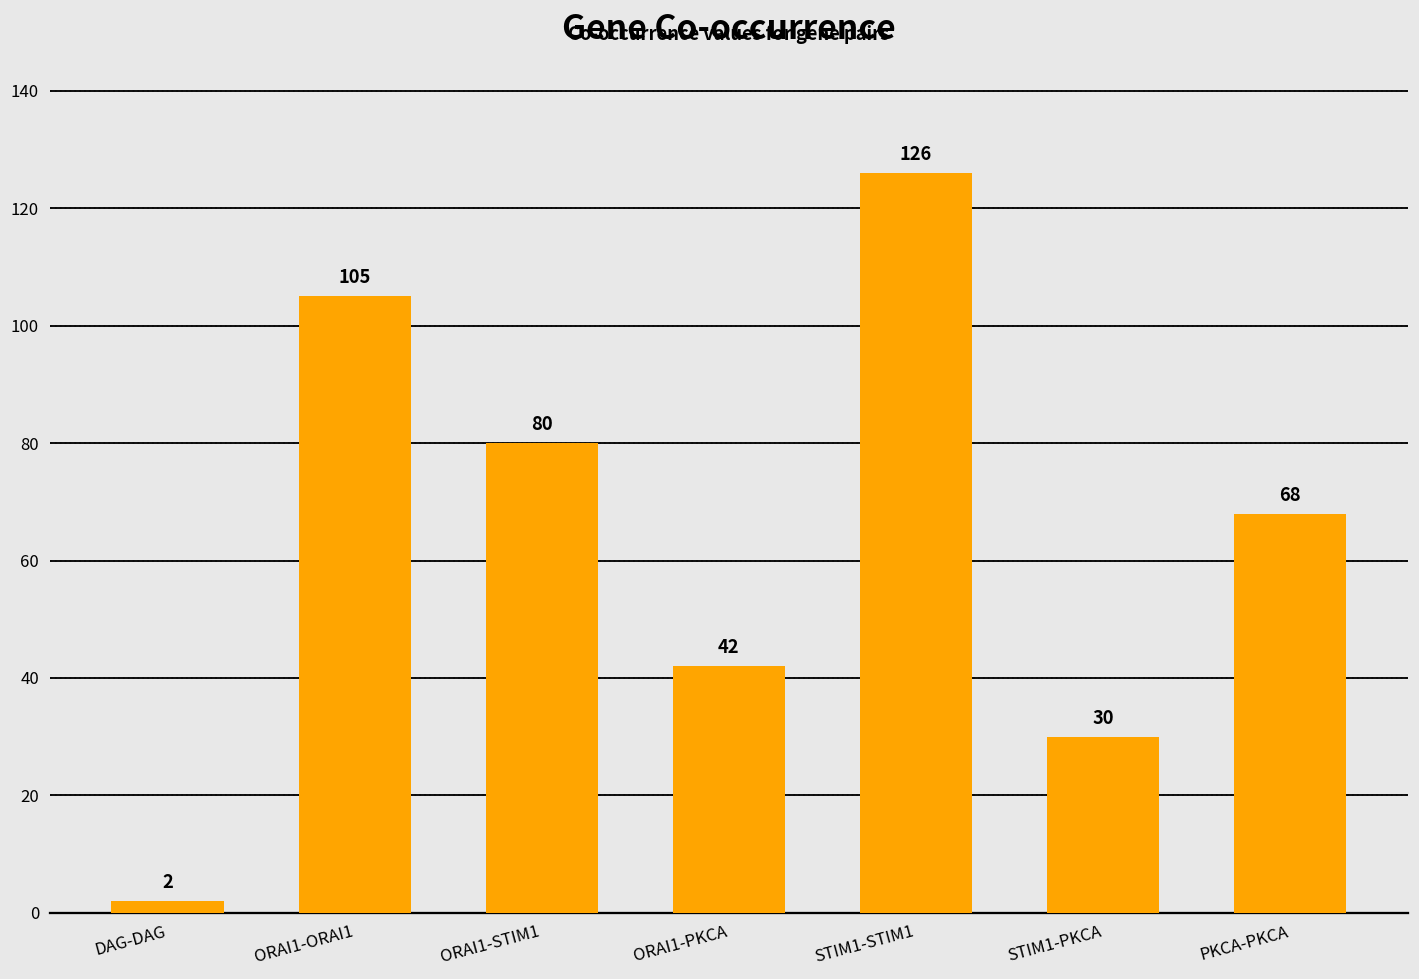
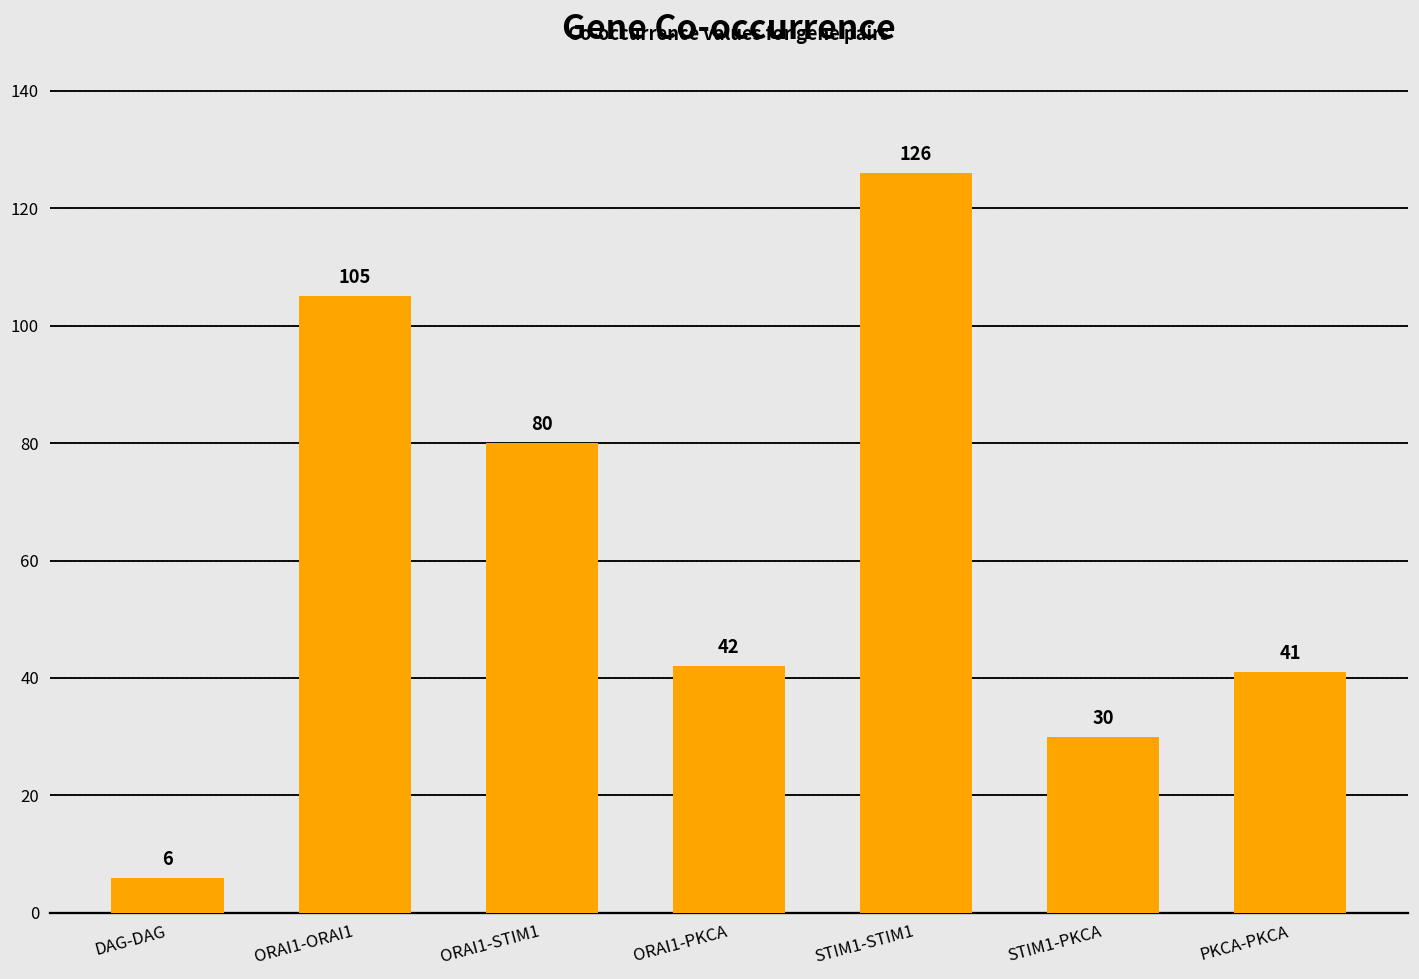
DAG-DAG: 2 -> 6
PKCA-PKCA: 68 -> 41
